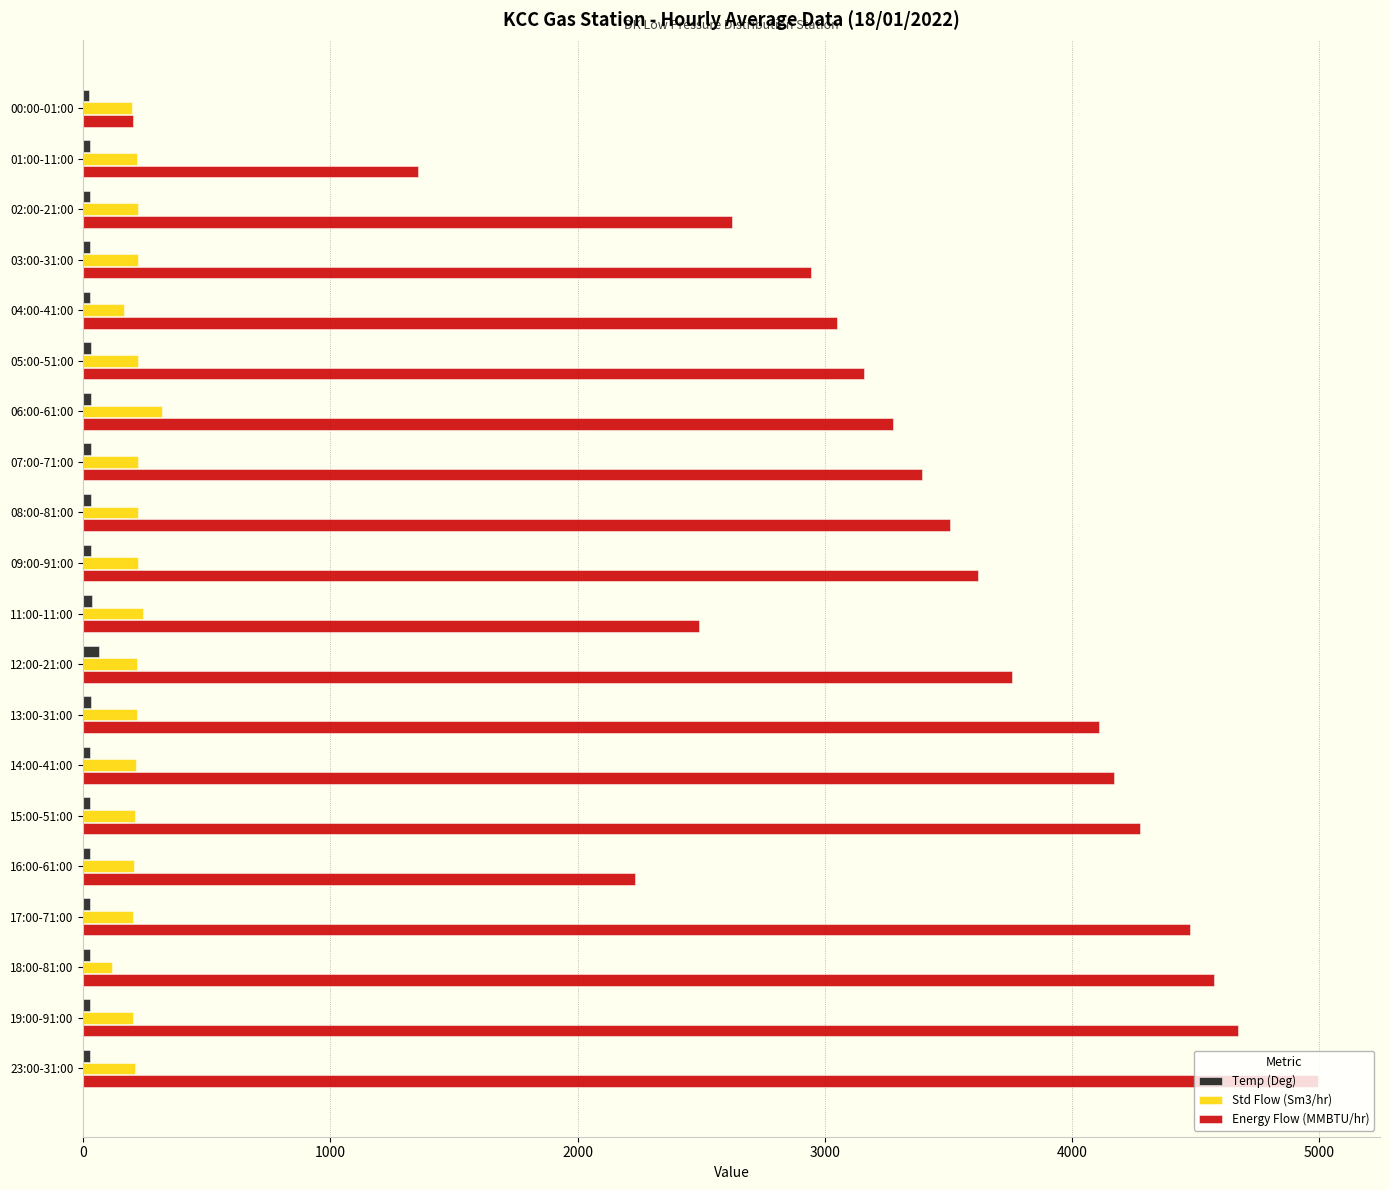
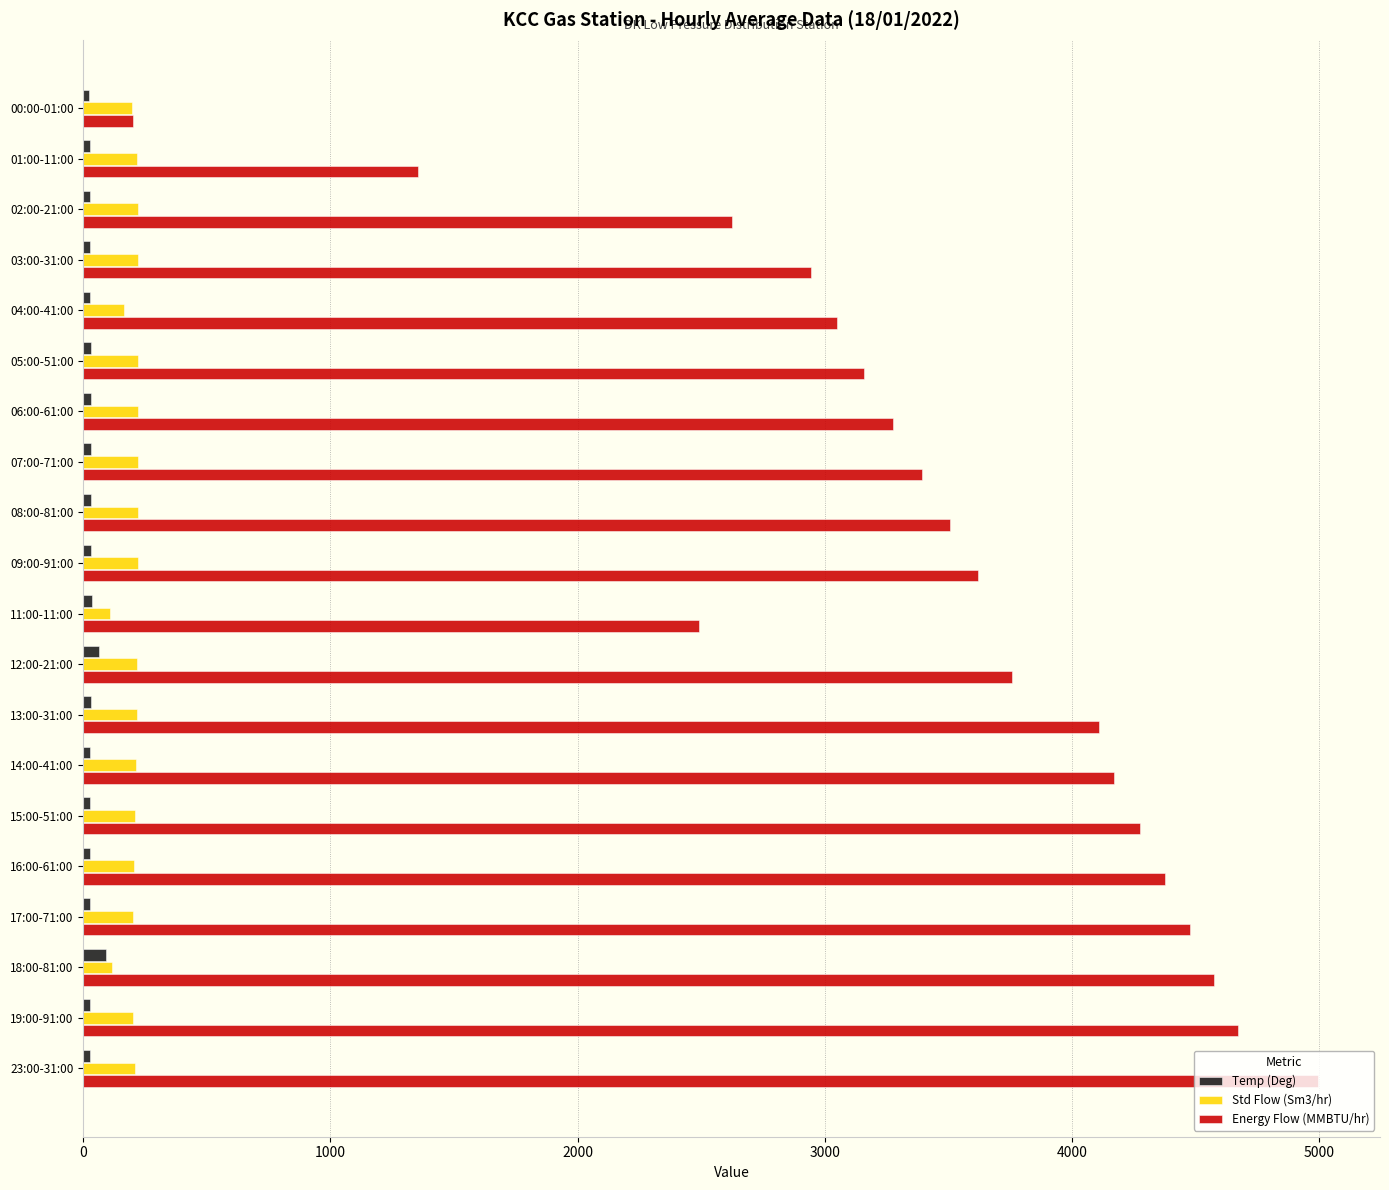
Std Flow (Sm3/hr), 06:00-61:00: 320 -> 220
Std Flow (Sm3/hr), 11:00-11:00: 240 -> 110
Energy Flow (MMBTU/hr), 16:00-61:00: 2230 -> 4380
Temp (Deg), 18:00-81:00: 30 -> 90
